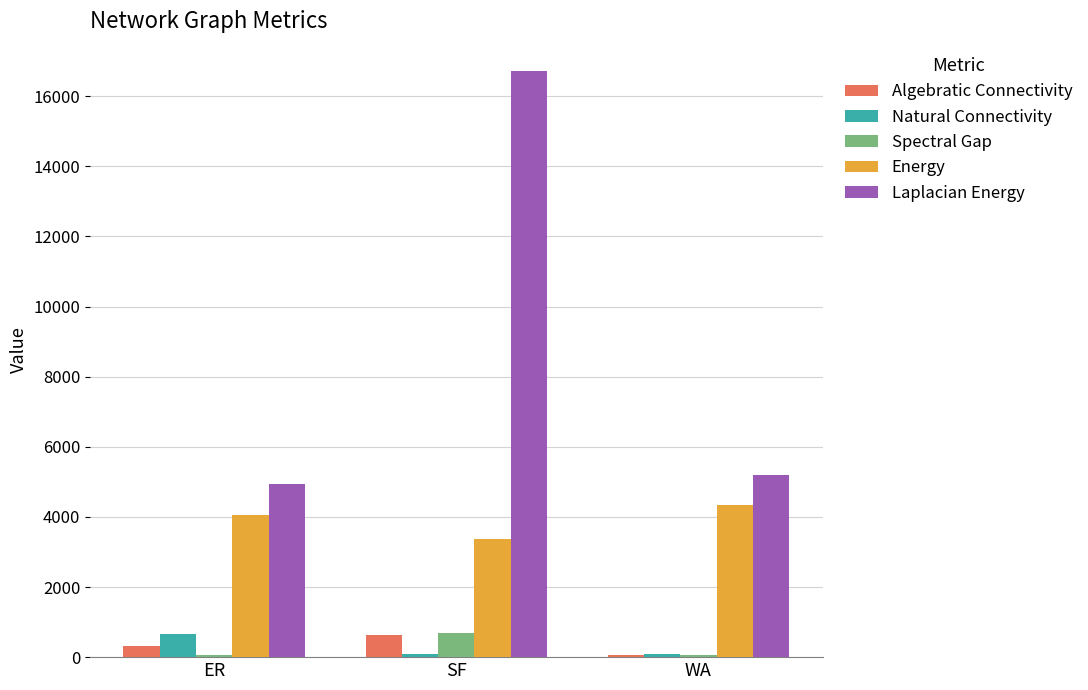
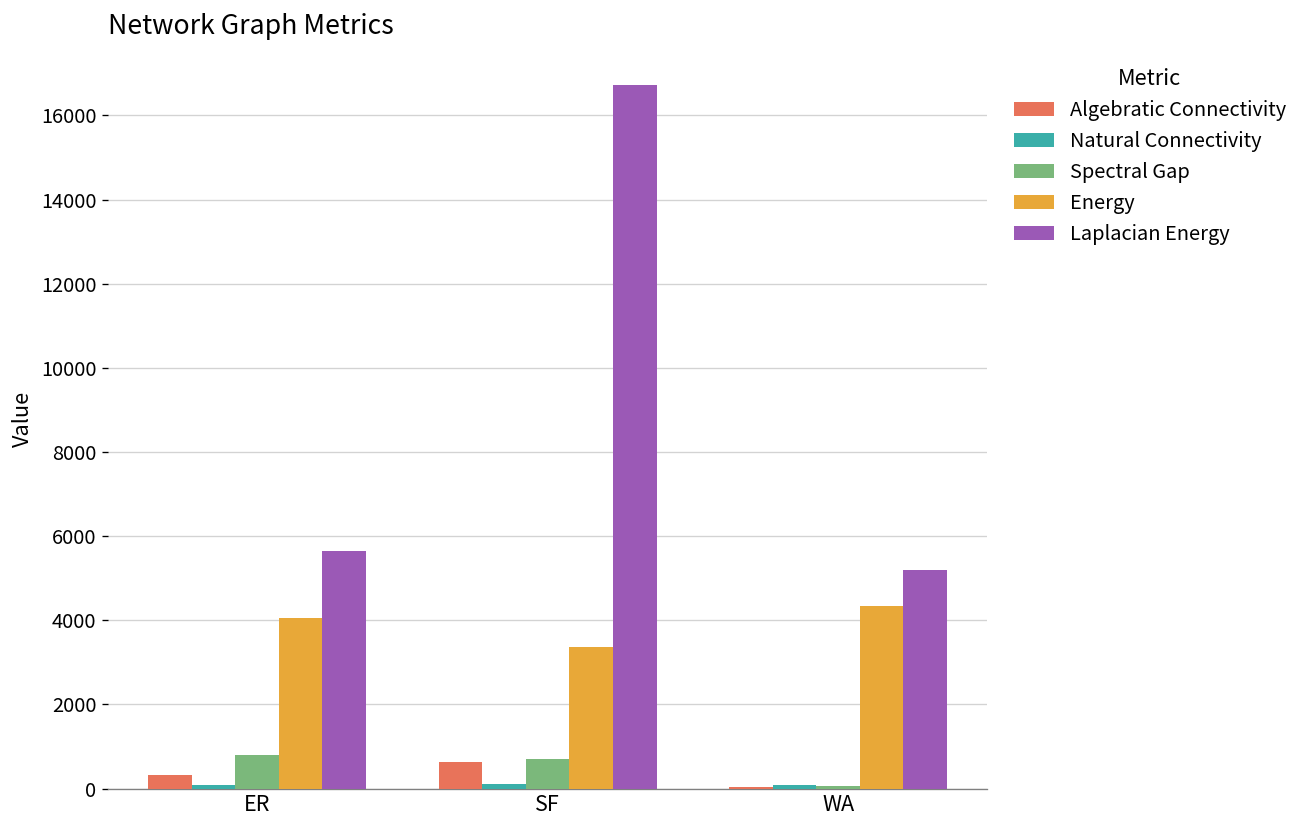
Natural Connectivity, ER: 700 -> 100
Spectral Gap, ER: 100 -> 800
Laplacian Energy, ER: 4900 -> 5700
